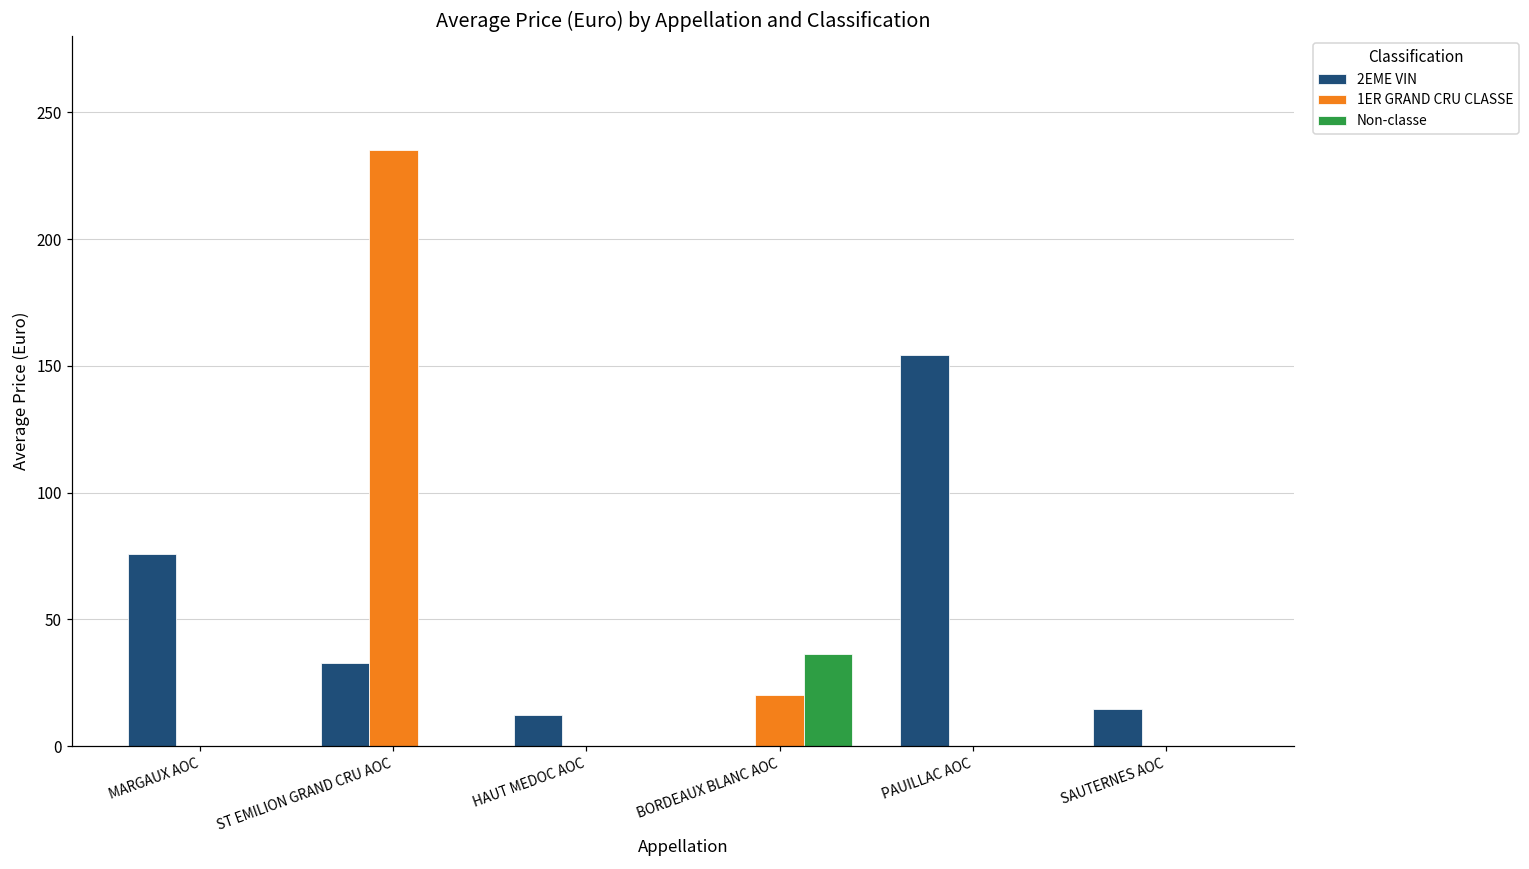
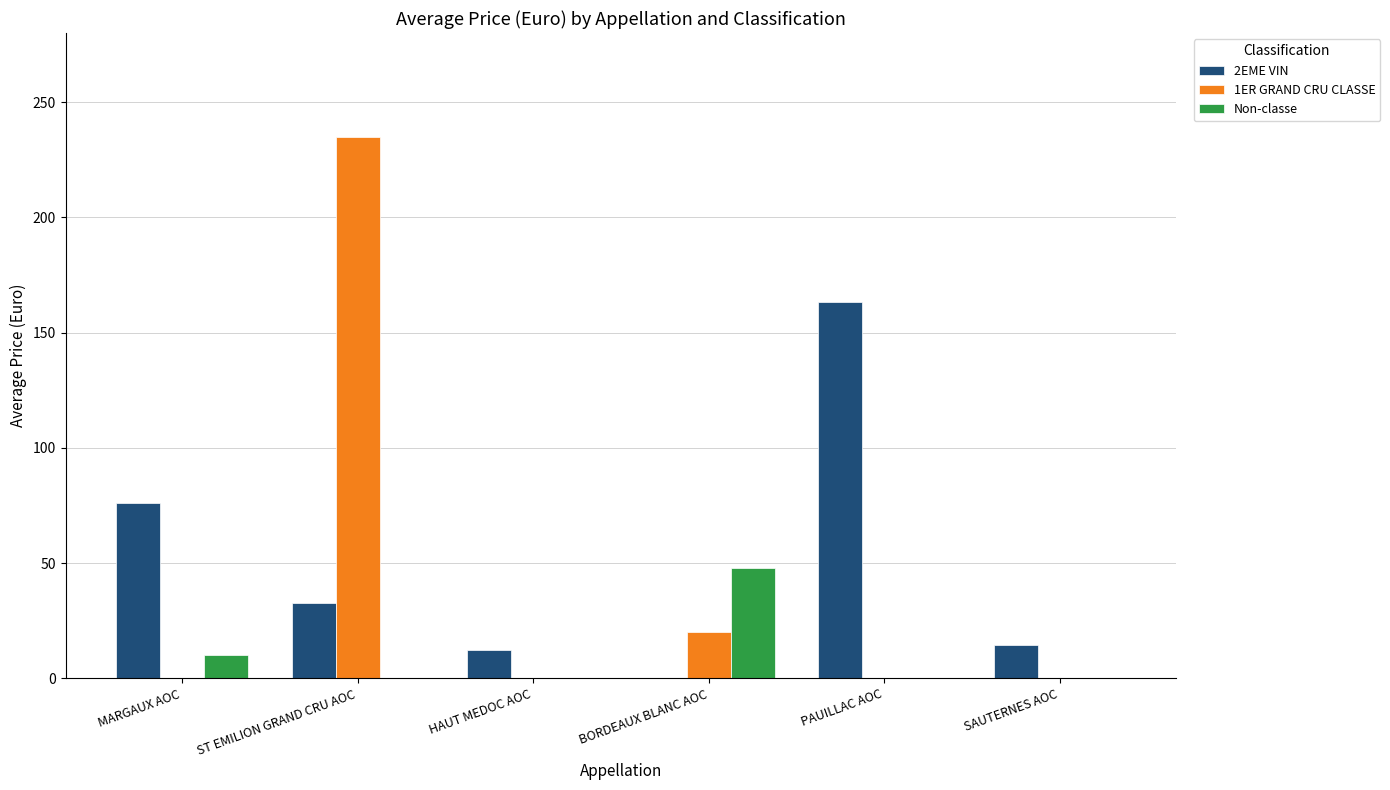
Non-classe, MARGAUX AOC: 0 -> 10
Non-classe, BORDEAUX BLANC AOC: 36 -> 48
2EME VIN, PAUILLAC AOC: 154 -> 164
